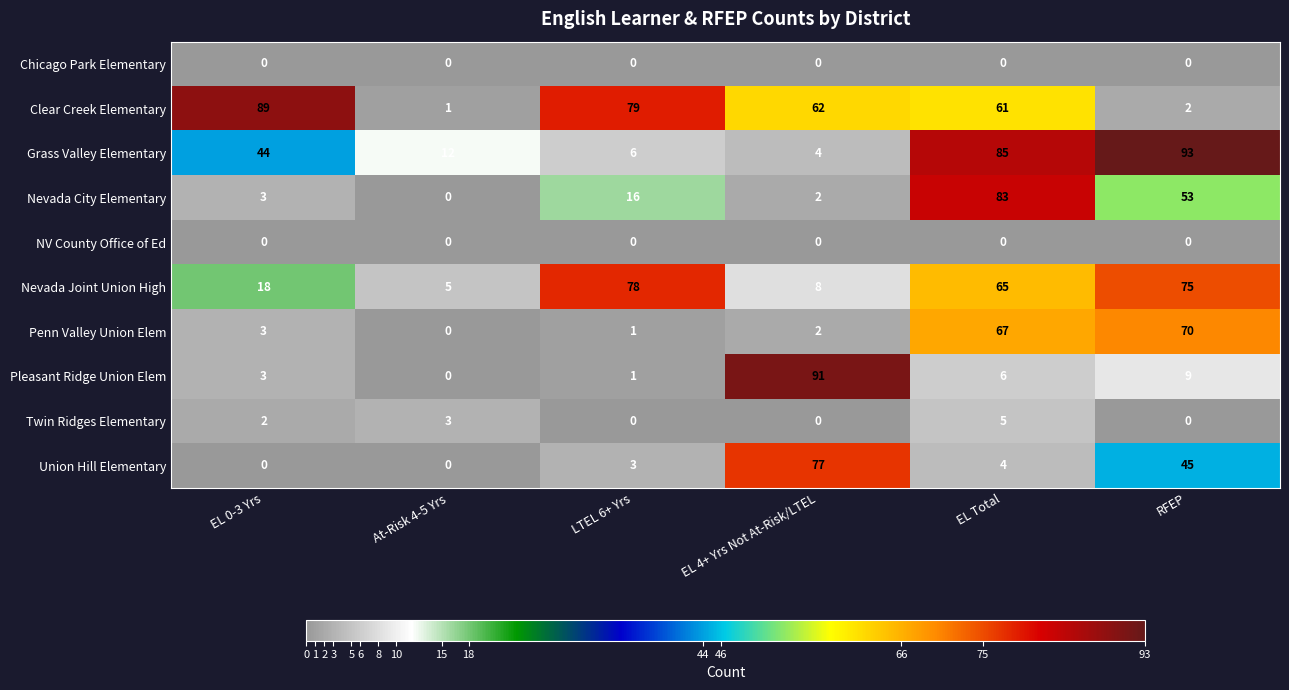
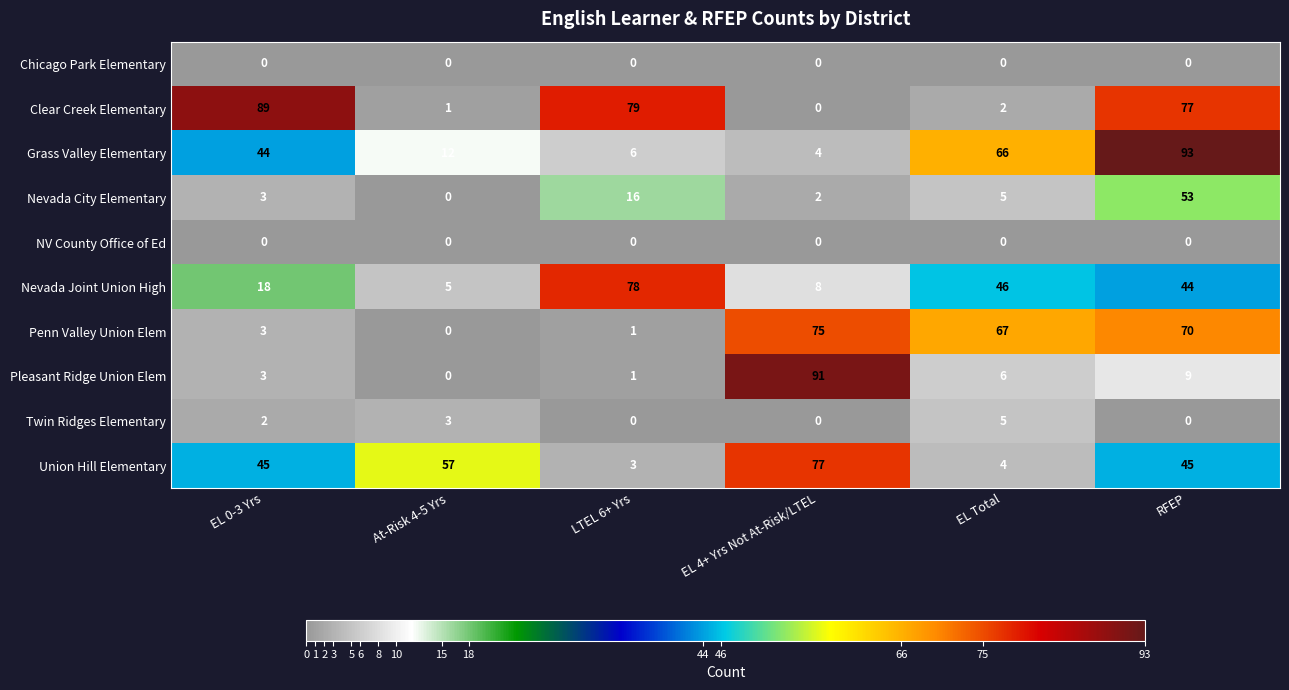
Clear Creek Elementary, EL 4+ Yrs Not At-Risk/LTEL: 62 -> 0
Clear Creek Elementary, EL Total: 61 -> 2
Clear Creek Elementary, RFEP: 2 -> 77
Grass Valley Elementary, EL Total: 85 -> 66
Nevada City Elementary, EL Total: 83 -> 5
Nevada Joint Union High, EL Total: 65 -> 46
Nevada Joint Union High, RFEP: 75 -> 44
Penn Valley Union Elem, EL 4+ Yrs Not At-Risk/LTEL: 2 -> 75
Union Hill Elementary, EL 0-3 Yrs: 0 -> 45
Union Hill Elementary, At-Risk 4-5 Yrs: 0 -> 57
